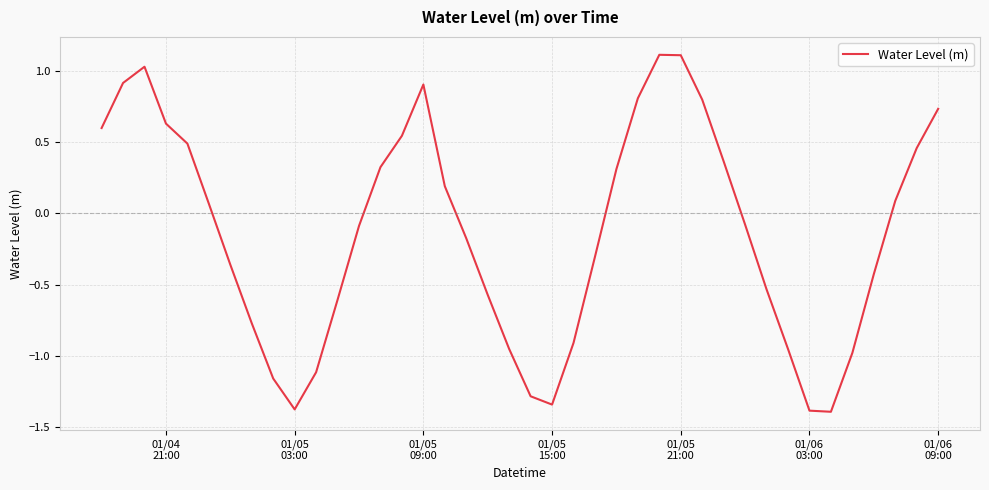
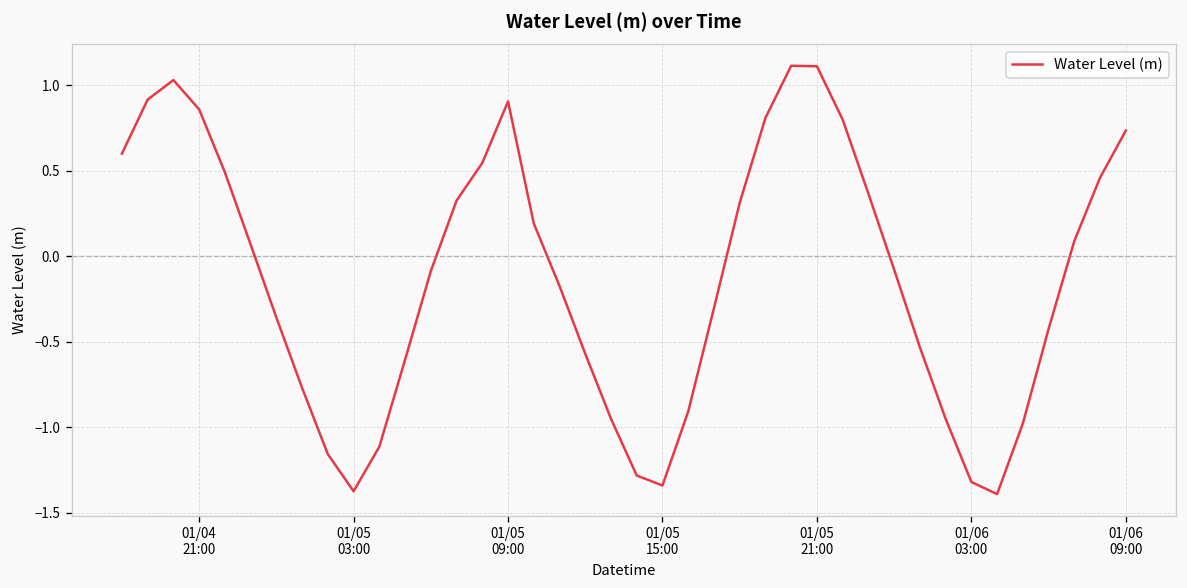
01/04 21:00: 0.63 -> 0.86
01/06 03:00: -1.38 -> -1.32
